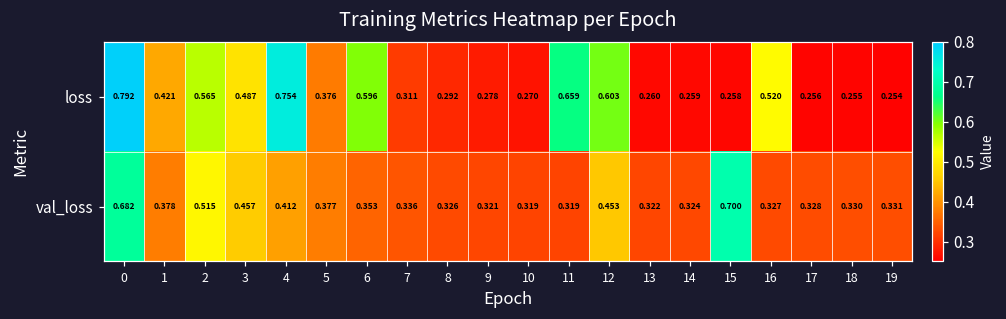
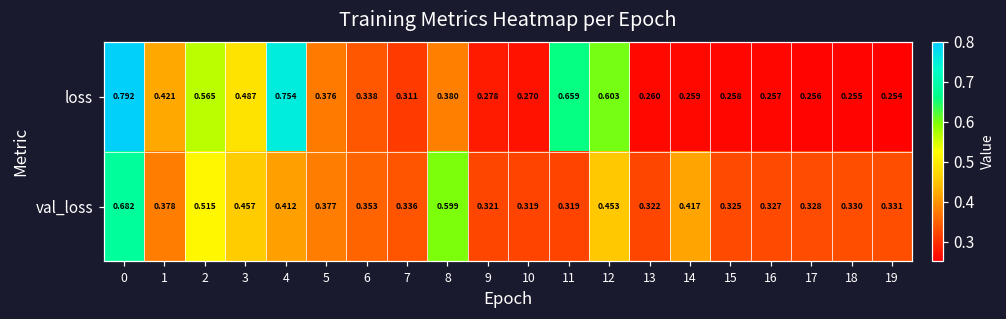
loss, 6: 0.596 -> 0.338
loss, 8: 0.292 -> 0.380
loss, 16: 0.520 -> 0.257
val_loss, 8: 0.326 -> 0.599
val_loss, 14: 0.324 -> 0.417
val_loss, 15: 0.700 -> 0.325
